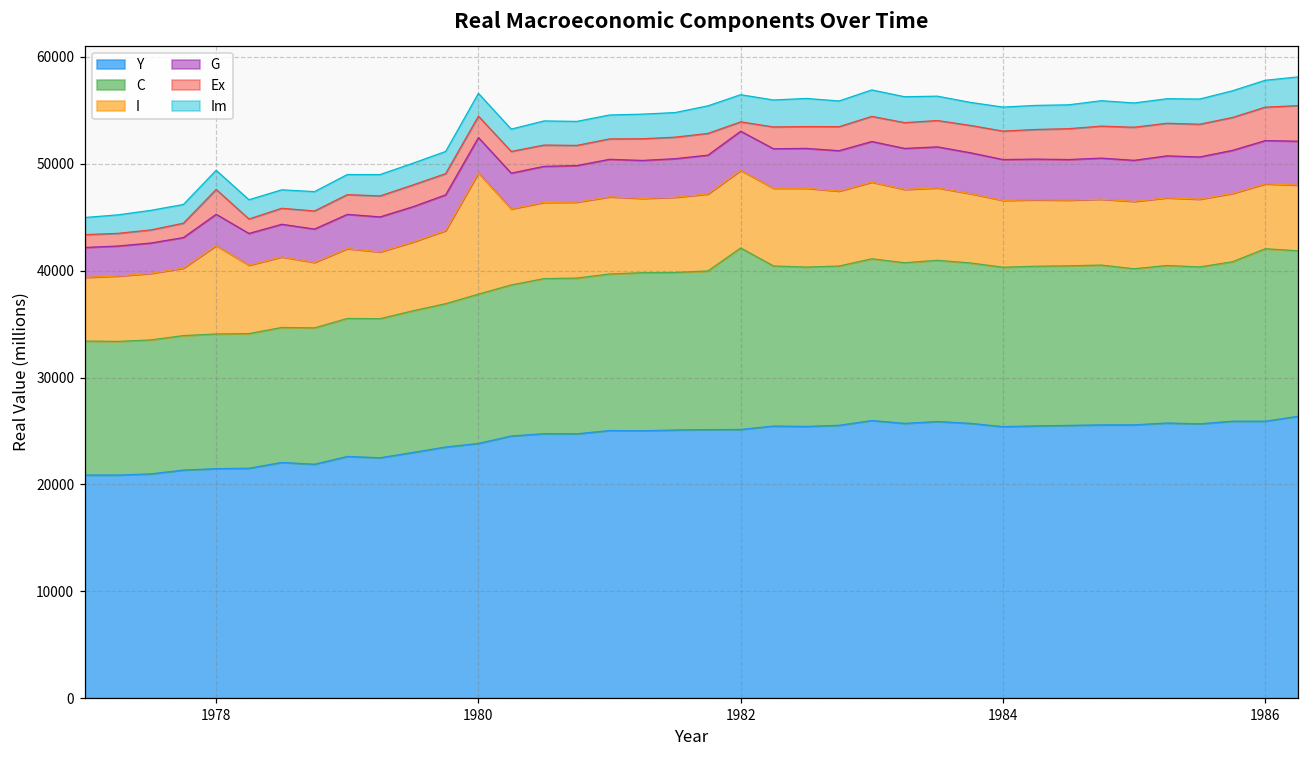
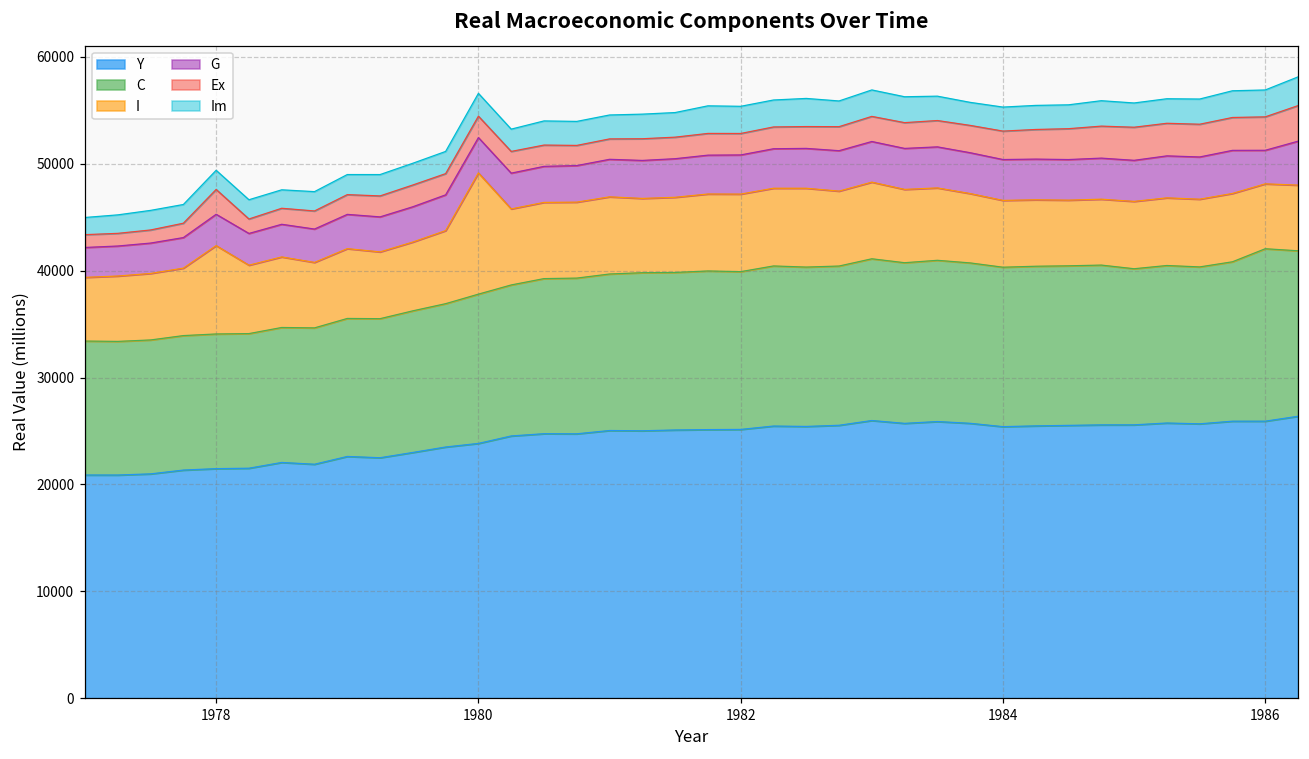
C, 1982: 17000 -> 15000
Ex, 1982: 1000 -> 2000
G, 1986: 4000 -> 3000
